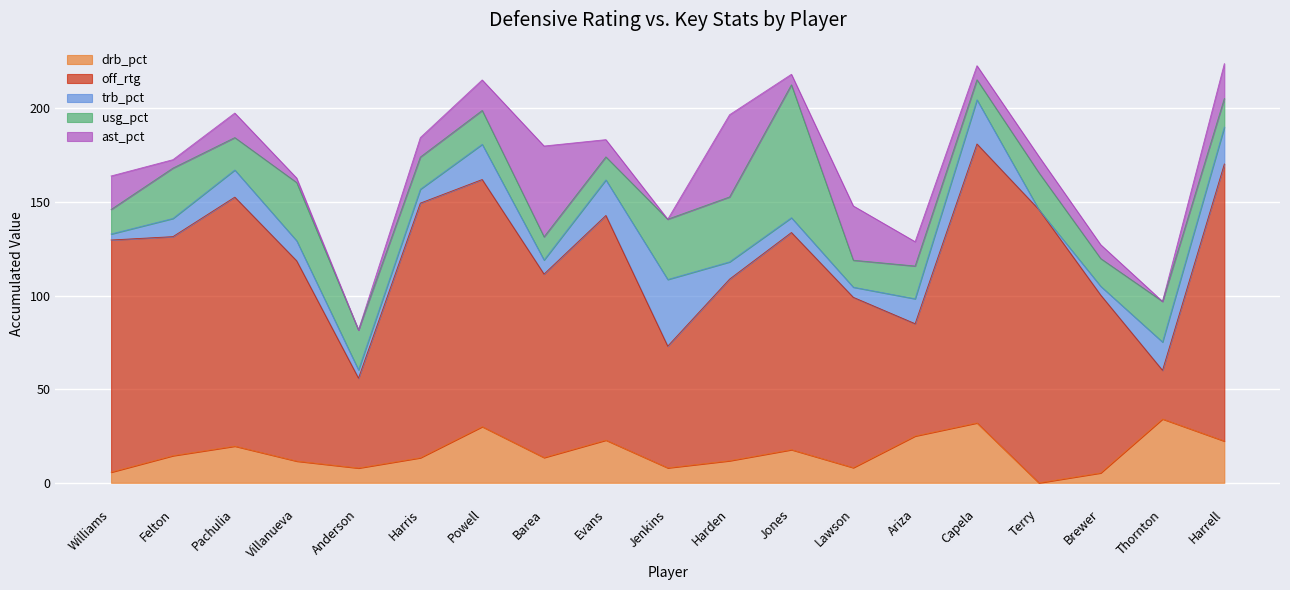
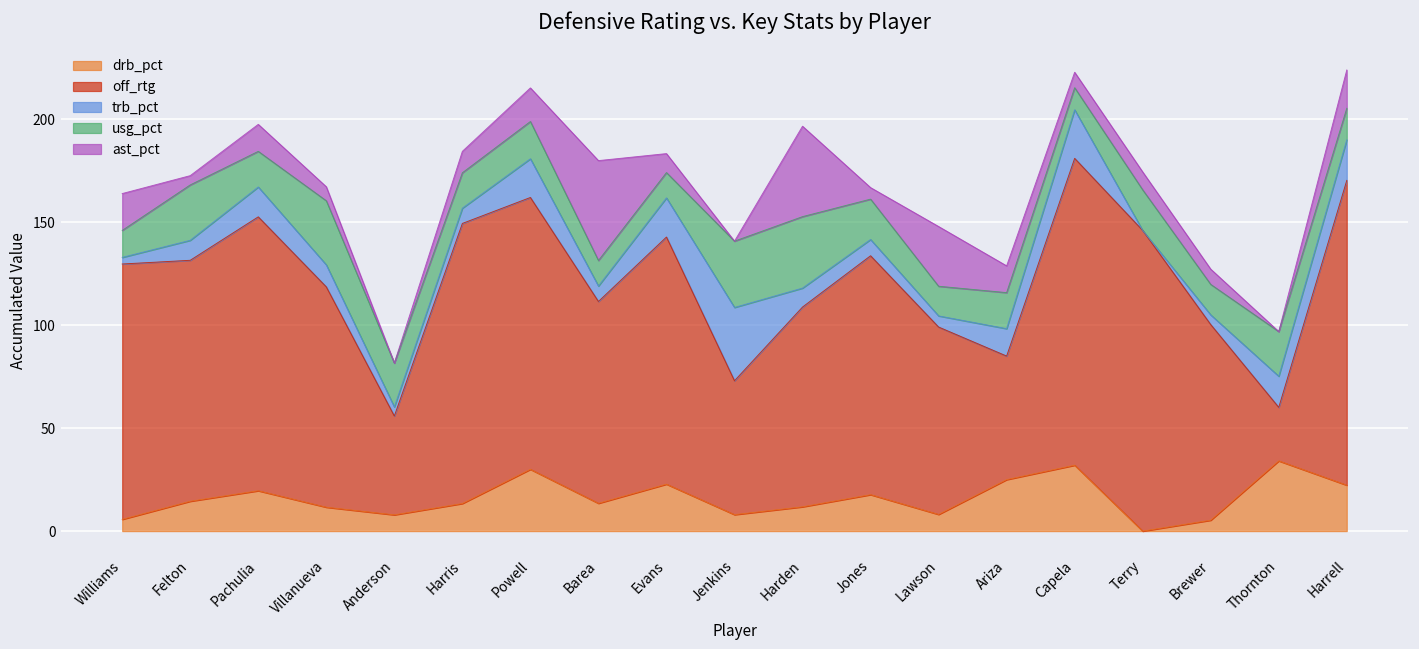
ast_pct, Villanueva: 2 -> 7
usg_pct, Jones: 71 -> 20
